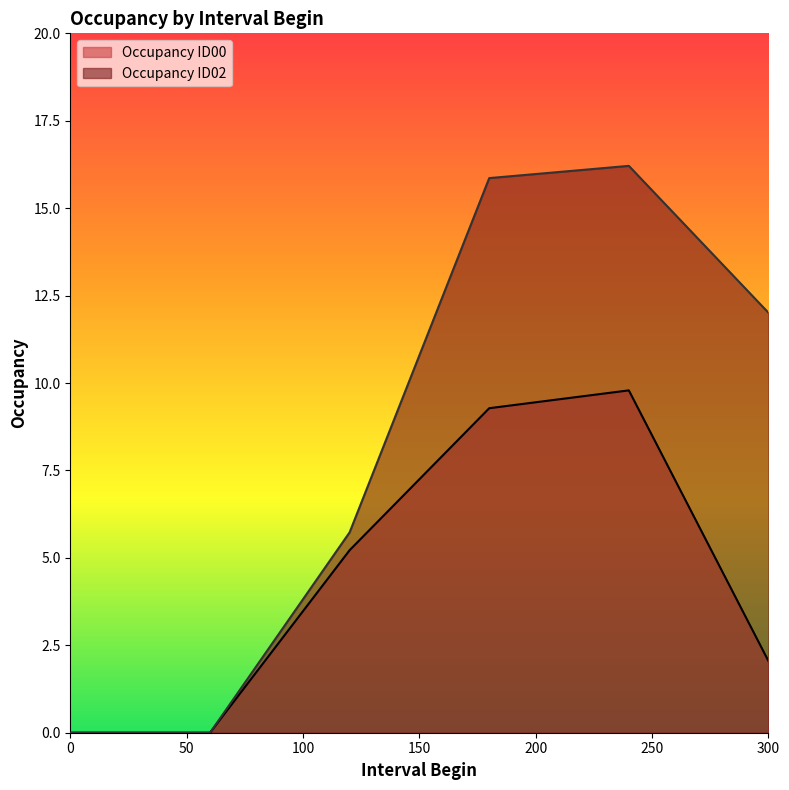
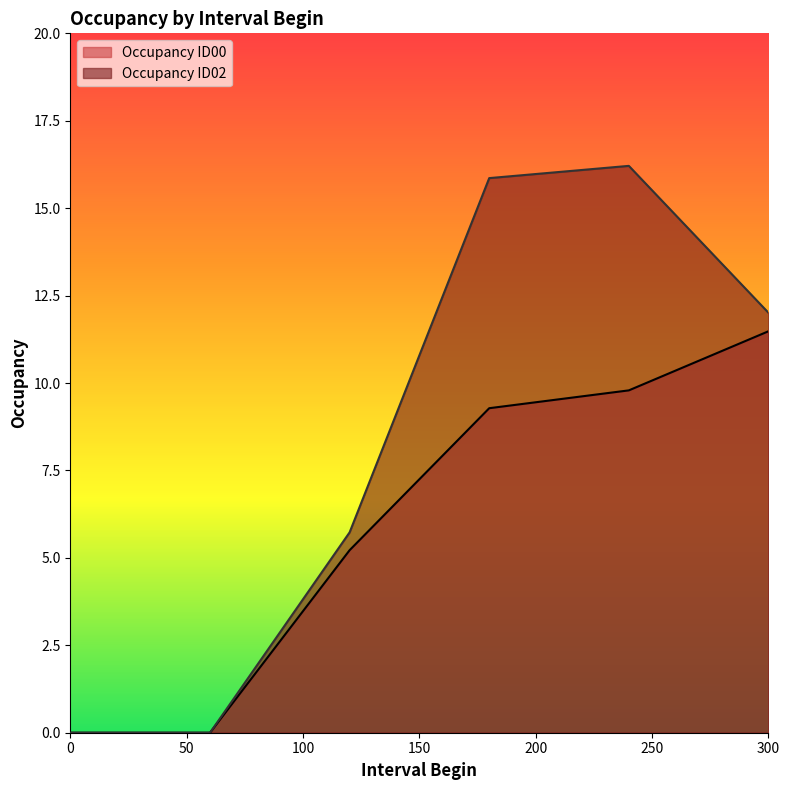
Occupancy ID00, 300: 2.1 -> 11.5
